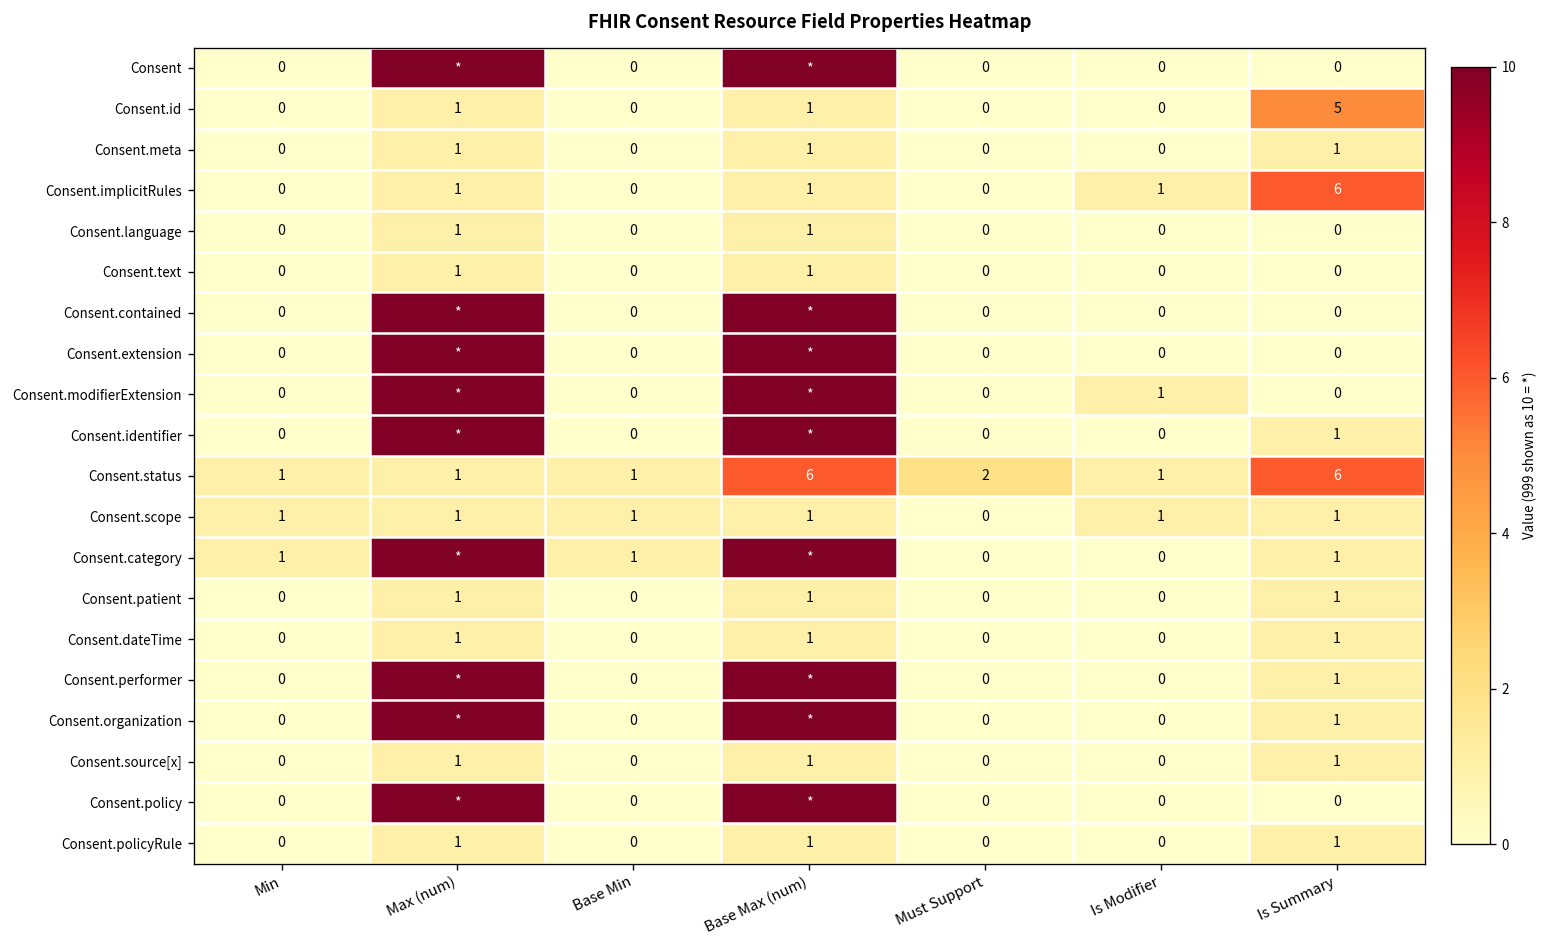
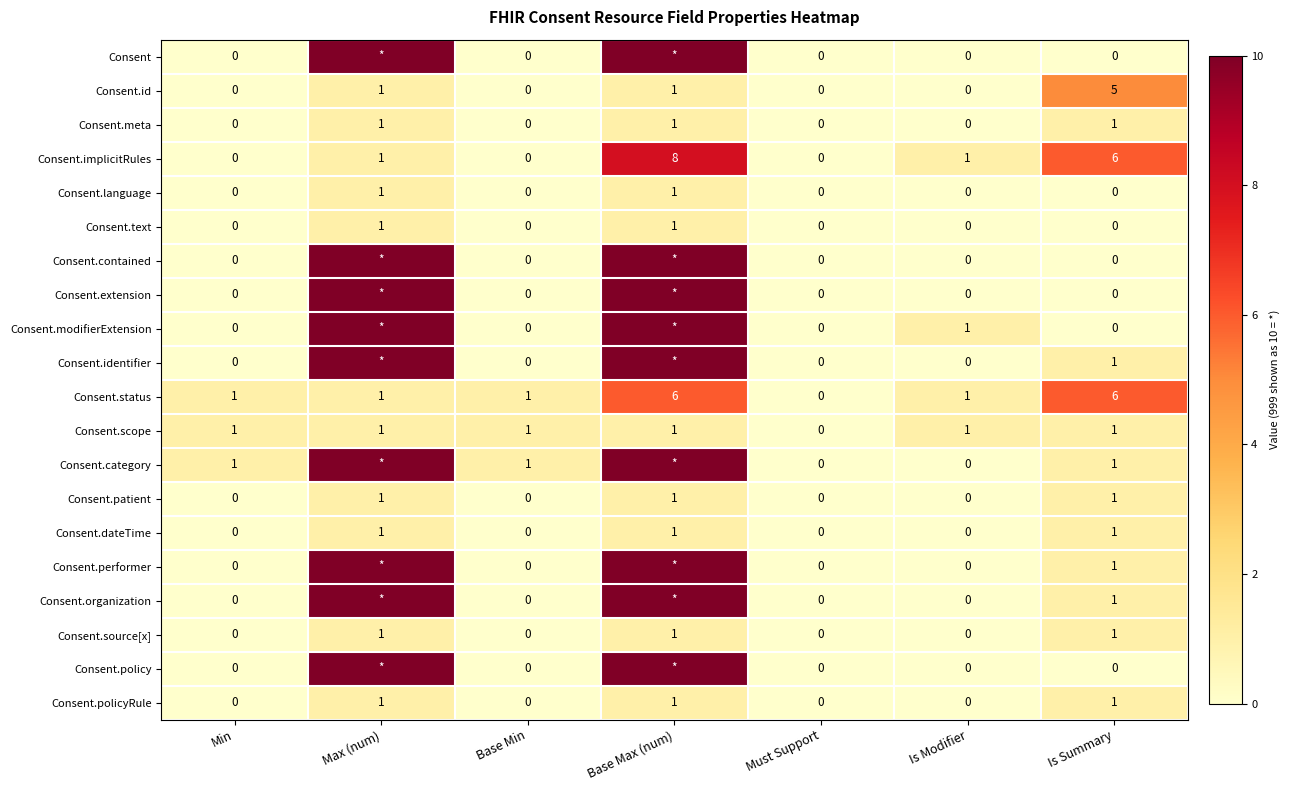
Consent.implicitRules, Base Max (num): 1 -> 8
Consent.status, Must Support: 2 -> 0
